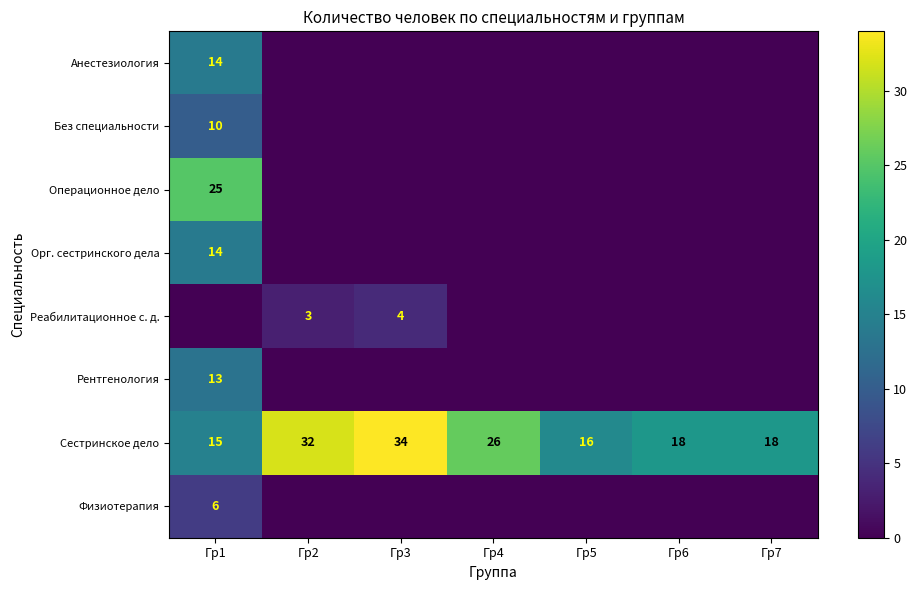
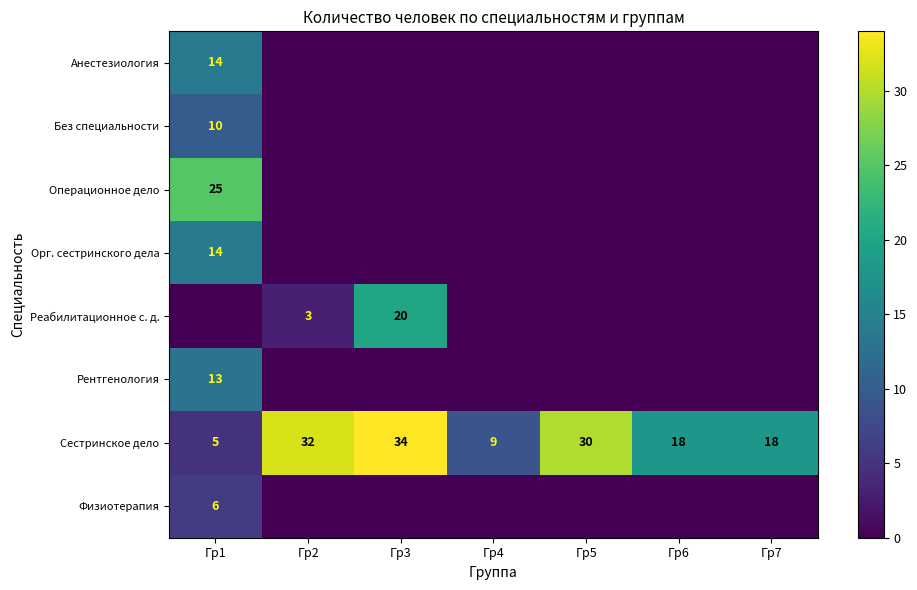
Реабилитационное с. д., Гр3: 4 -> 20
Сестринское дело, Гр1: 15 -> 5
Сестринское дело, Гр4: 26 -> 9
Сестринское дело, Гр5: 16 -> 30
